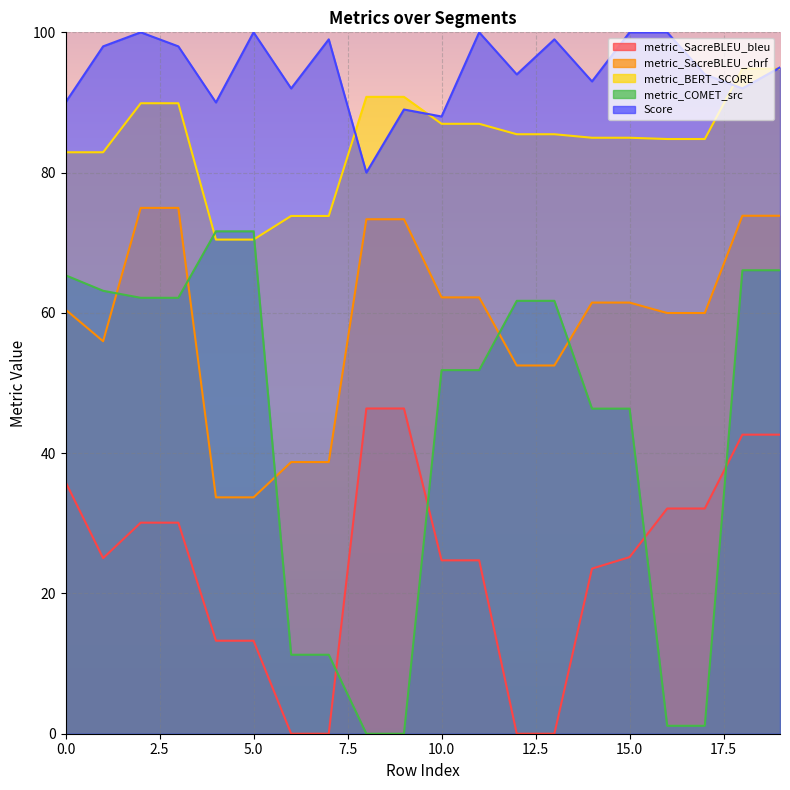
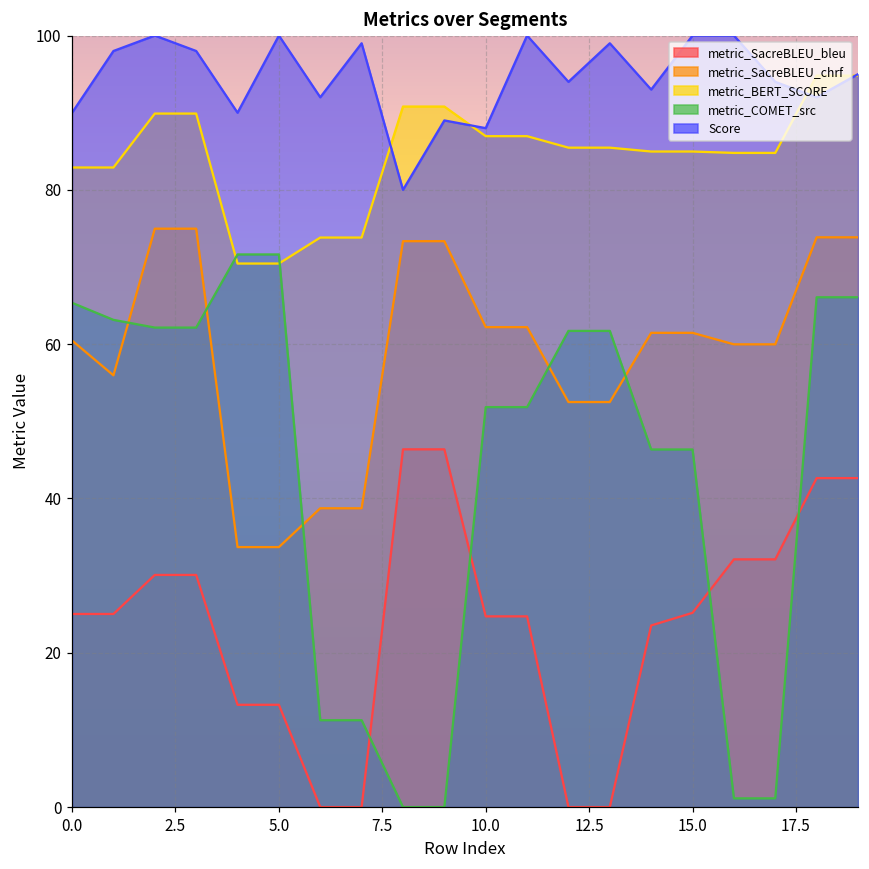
metric_SacreBLEU_bleu, 0.0: 36 -> 25
